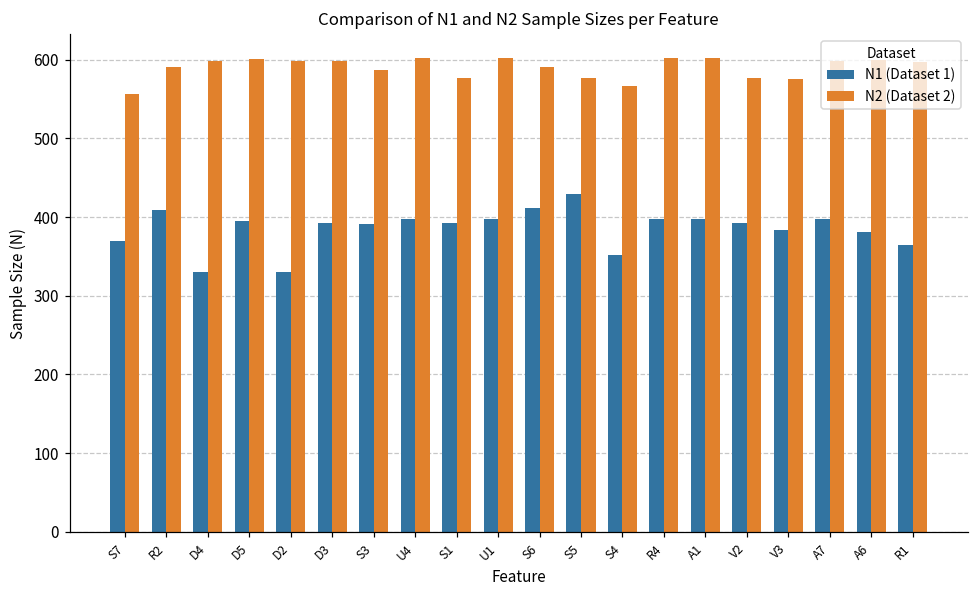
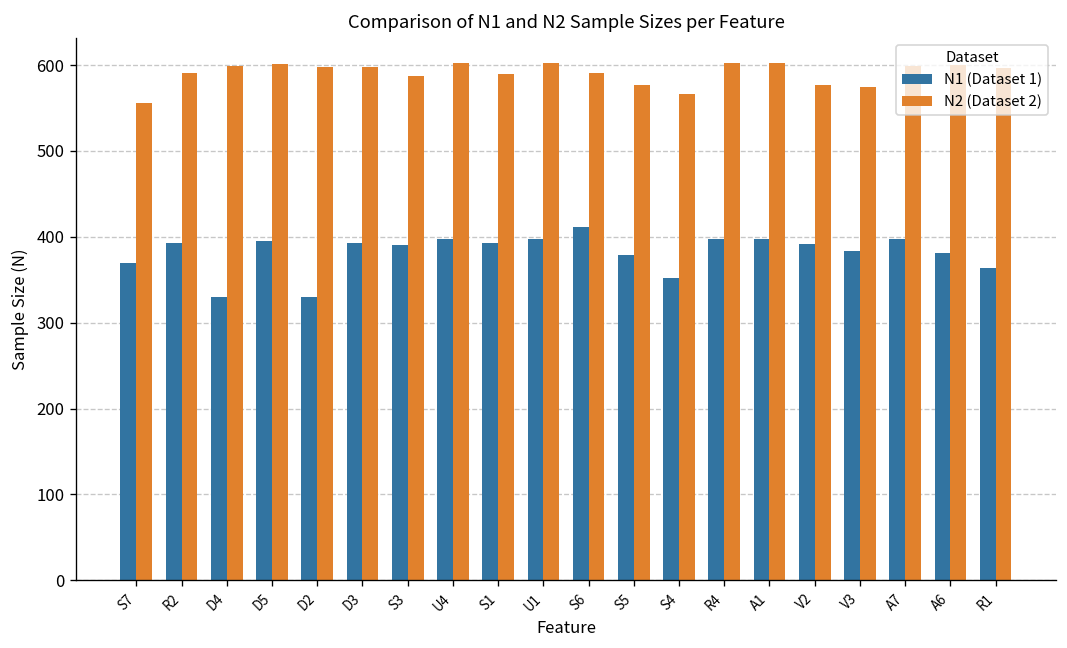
N1 (Dataset 1), R2: 410 -> 390
N2 (Dataset 2), S1: 580 -> 590
N1 (Dataset 1), S5: 430 -> 380
